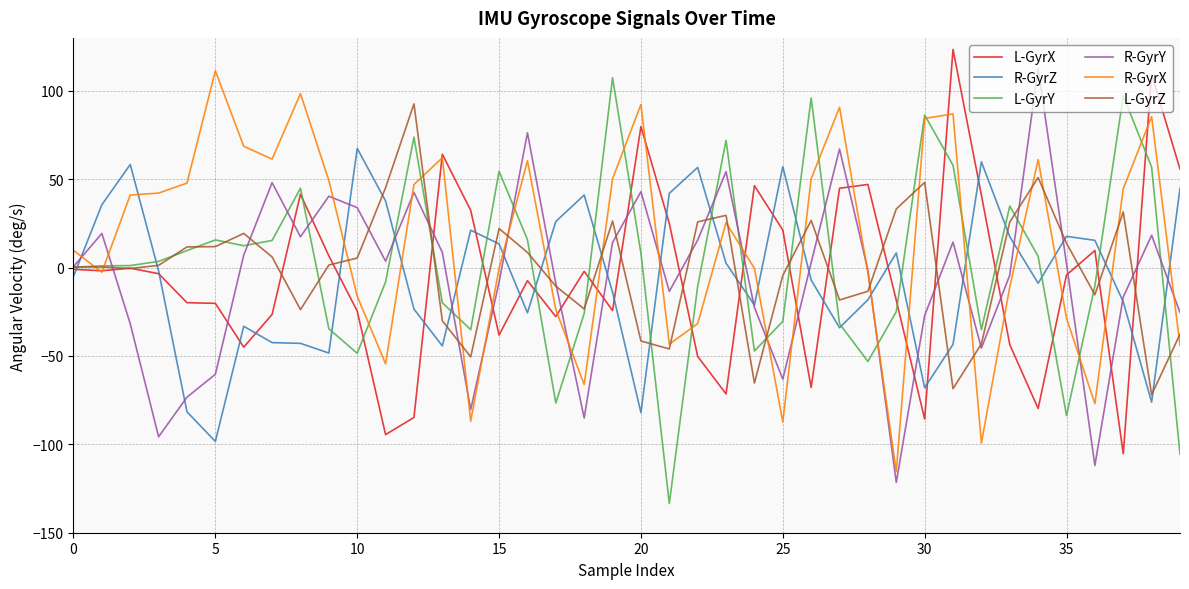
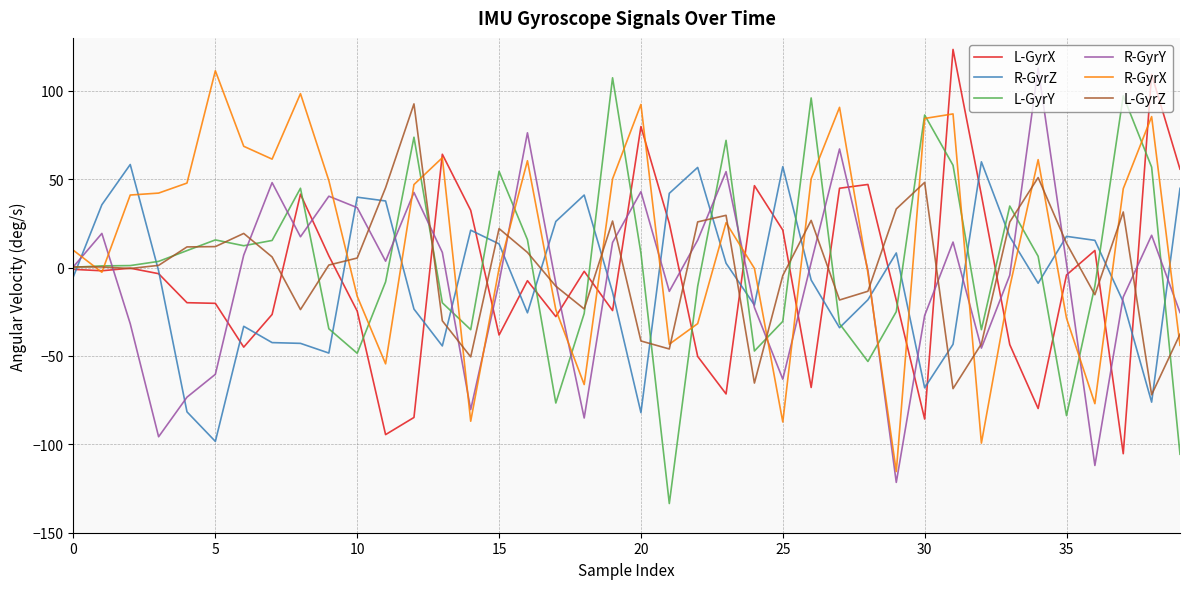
R-GyrZ, 10: 67 -> 40
